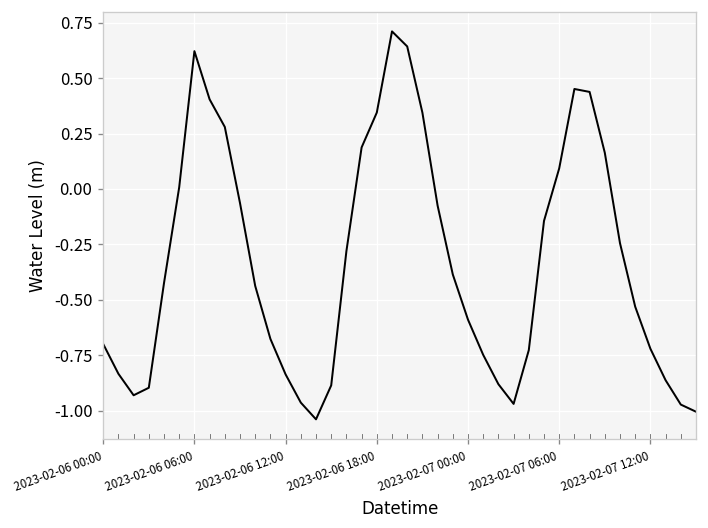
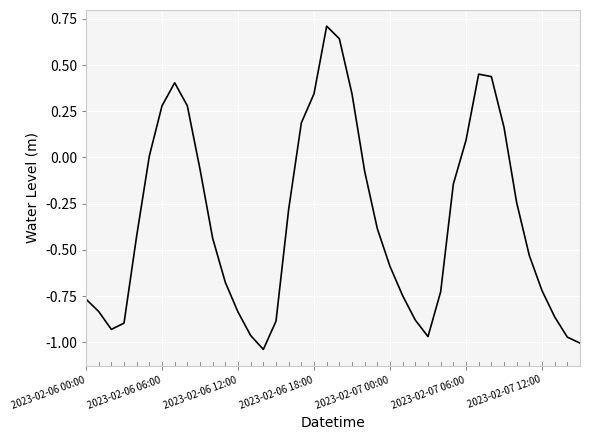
2023-02-06 00:00: -0.70 -> -0.77
2023-02-06 06:00: 0.62 -> 0.28
